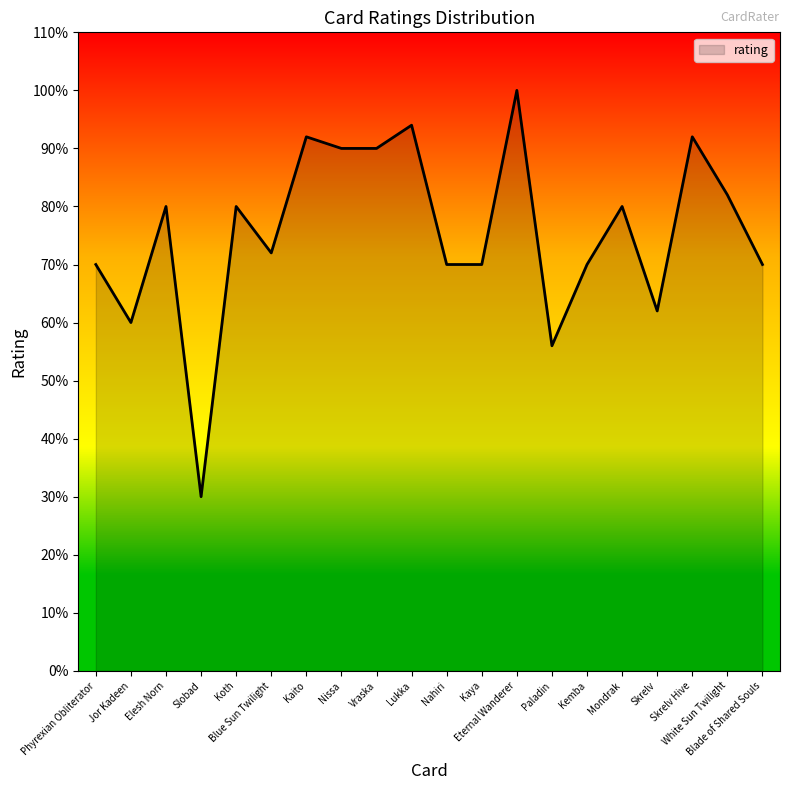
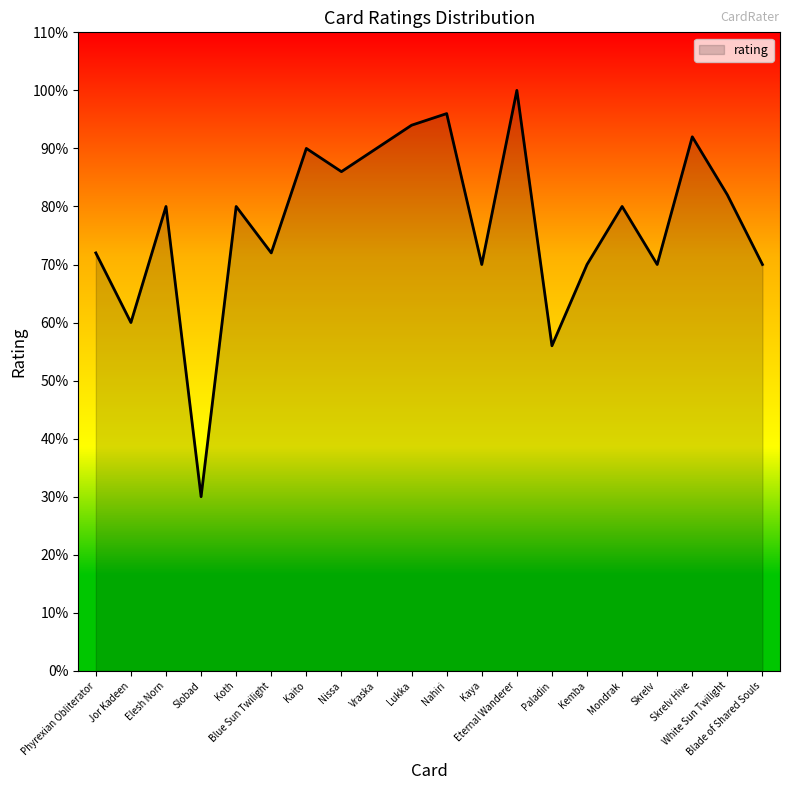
Phyrexian Obliterator: 70% -> 72%
Kaito: 92% -> 90%
Nissa: 90% -> 86%
Nahiri: 70% -> 96%
Skrelv: 62% -> 70%
